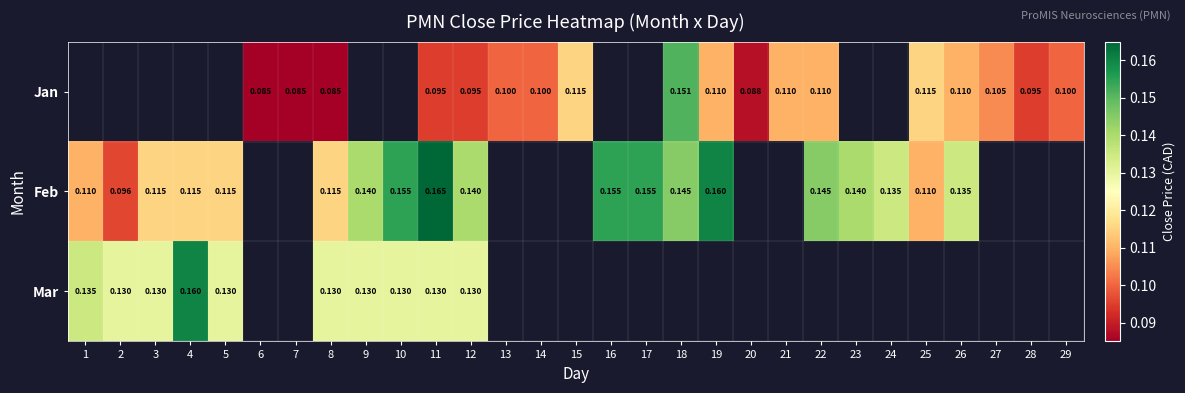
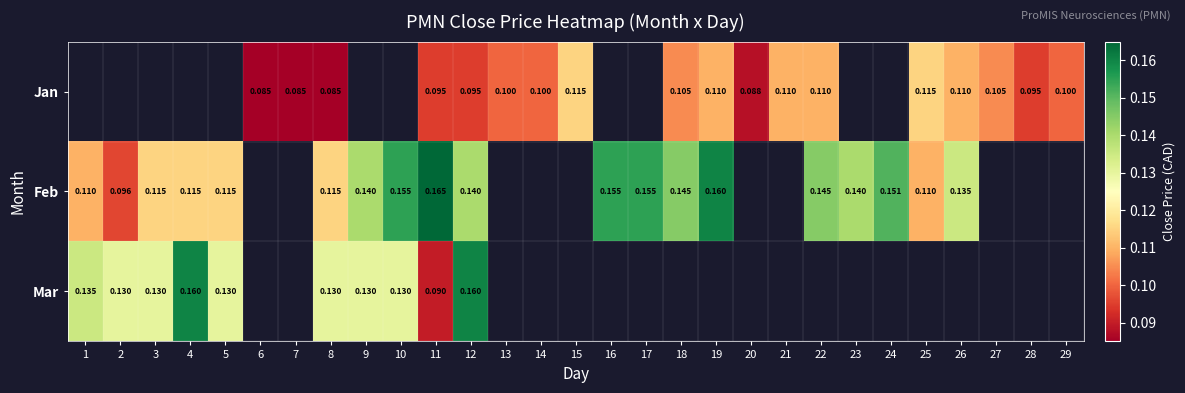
Jan, 18: 0.151 -> 0.105
Feb, 24: 0.135 -> 0.151
Mar, 11: 0.130 -> 0.090
Mar, 12: 0.130 -> 0.160
